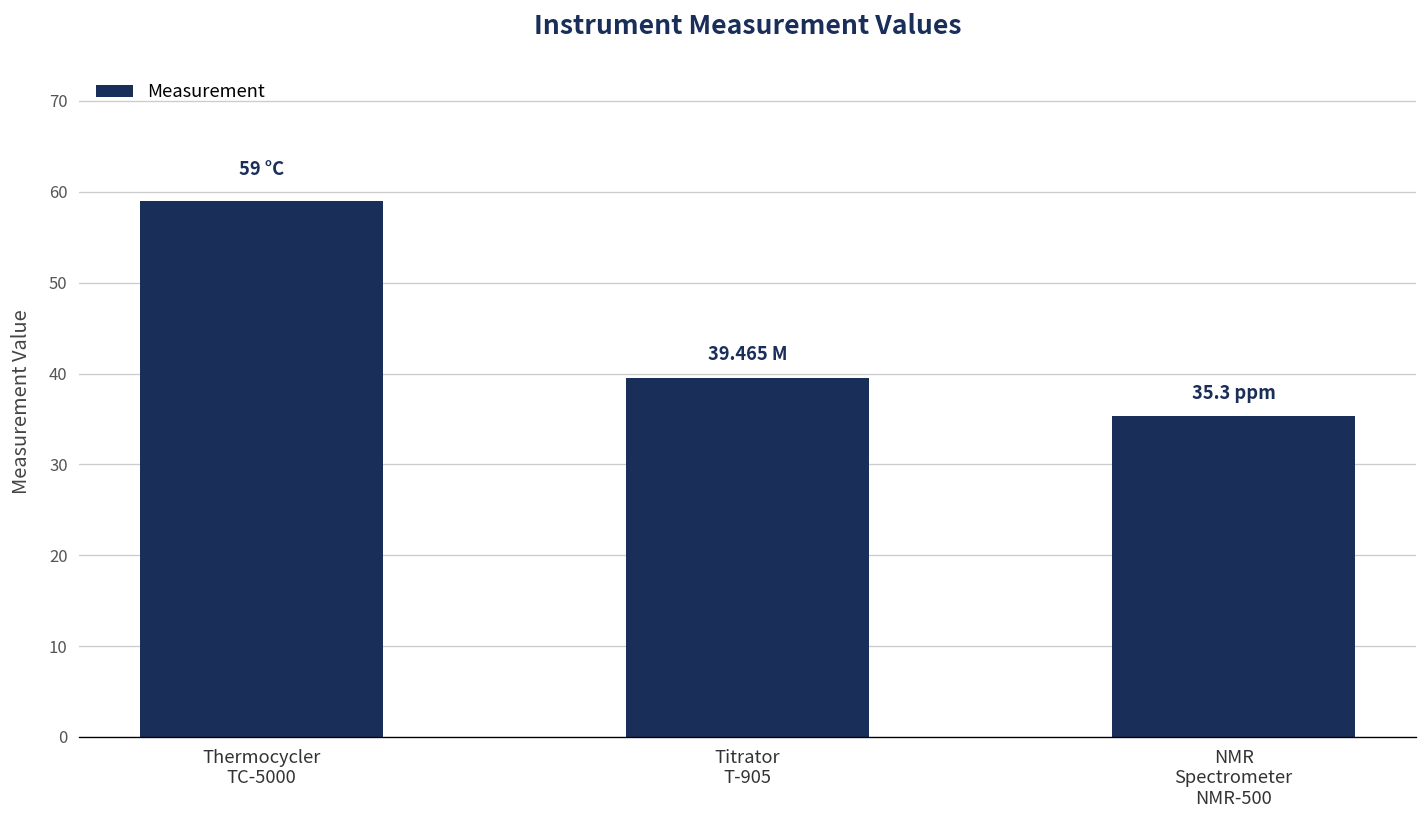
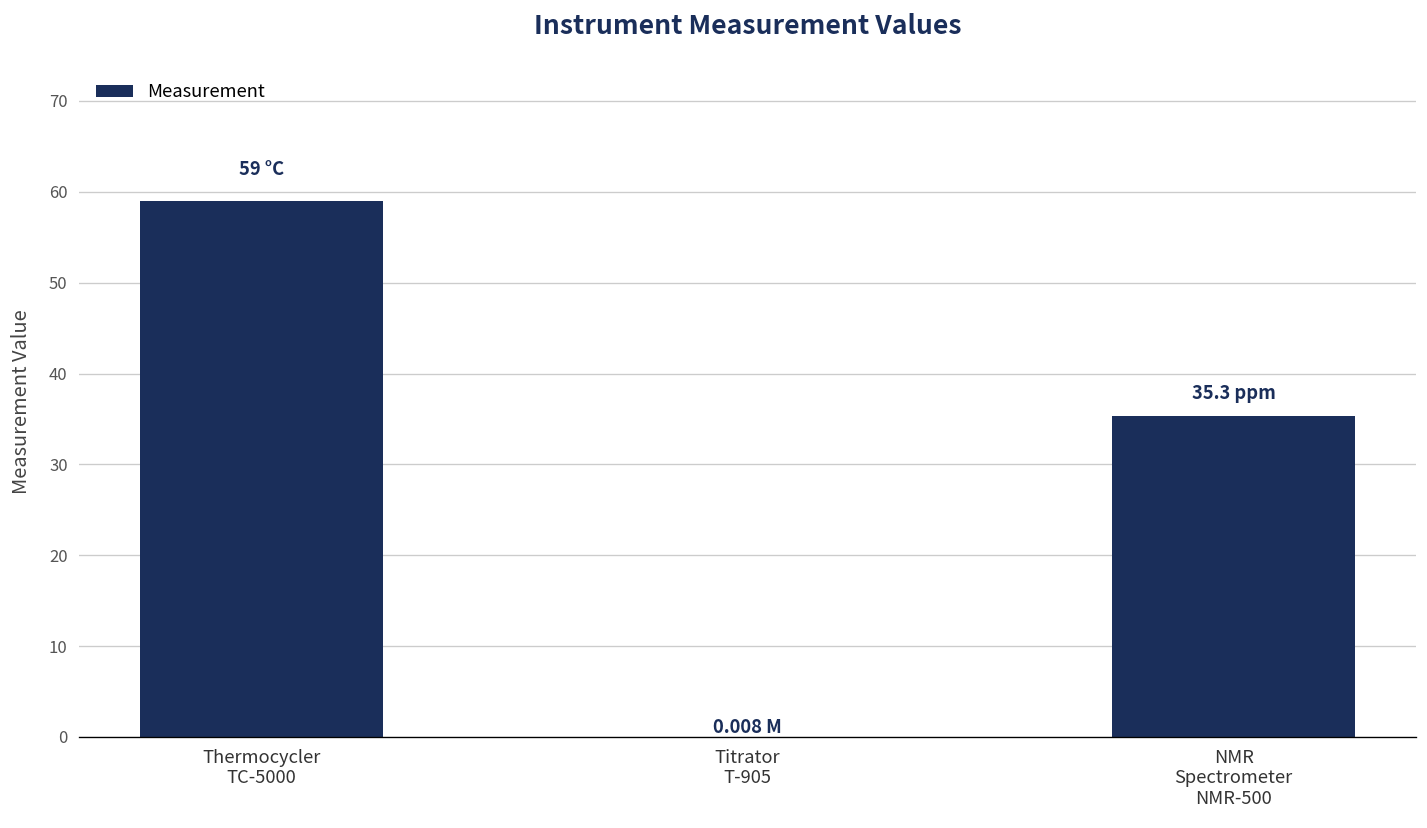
Titrator T-905: 39.465 -> 0.008
